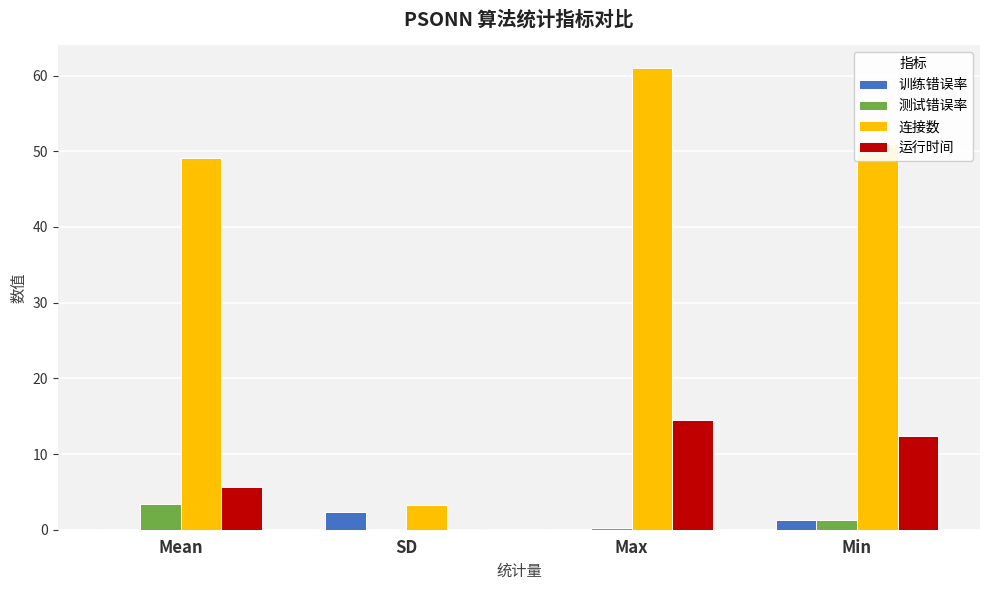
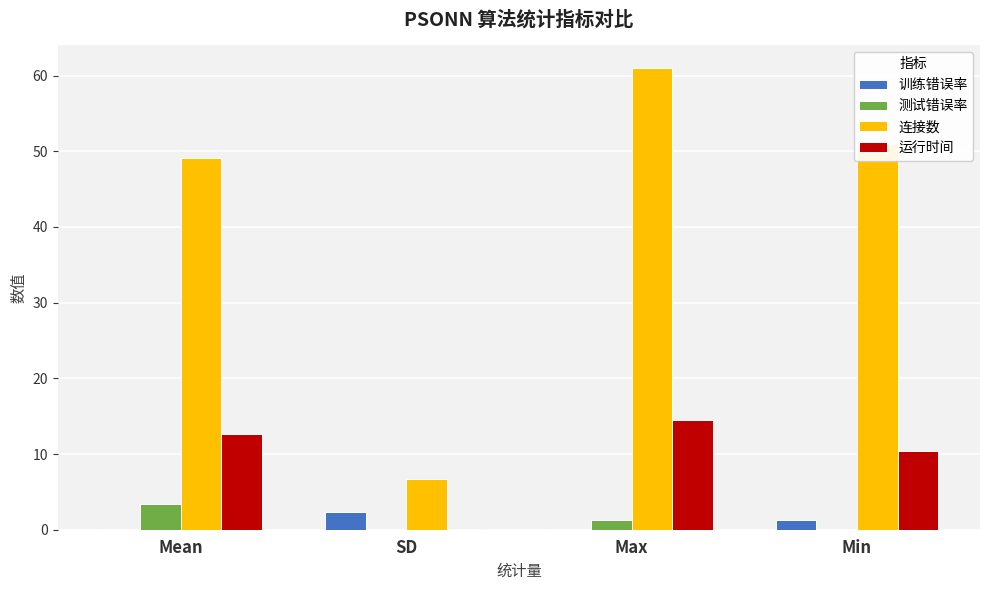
运行时间, Mean: 6 -> 13
连接数, SD: 3 -> 7
测试错误率, Max: 0 -> 1
测试错误率, Min: 1 -> 0
运行时间, Min: 12 -> 10
